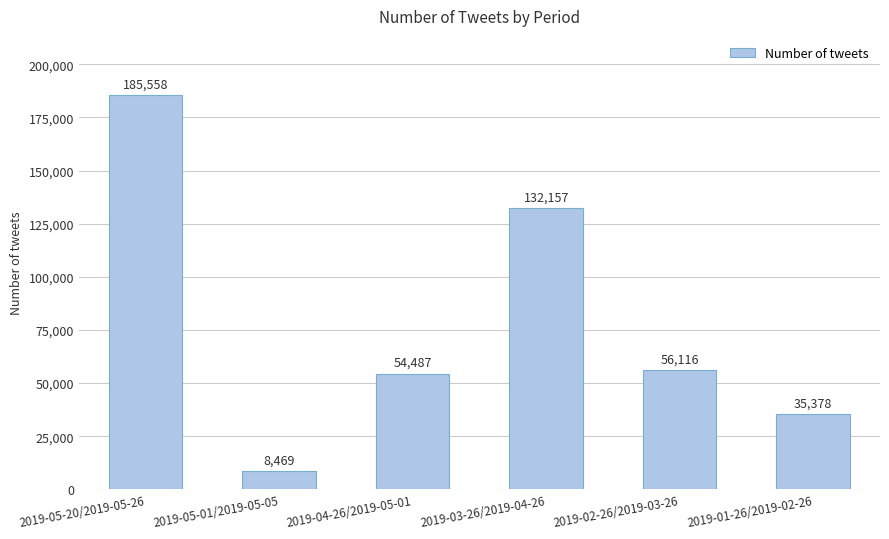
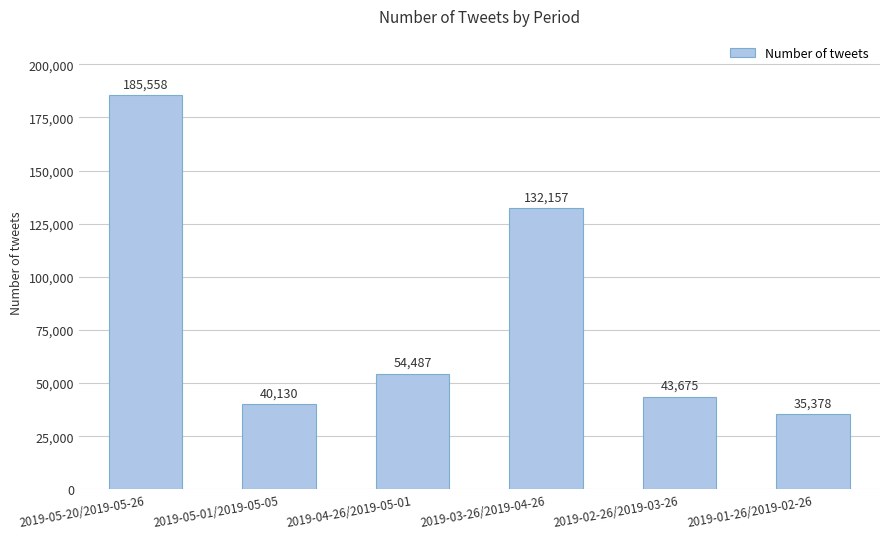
2019-05-01/2019-05-05: 8,469 -> 40,130
2019-02-26/2019-03-26: 56,116 -> 43,675
